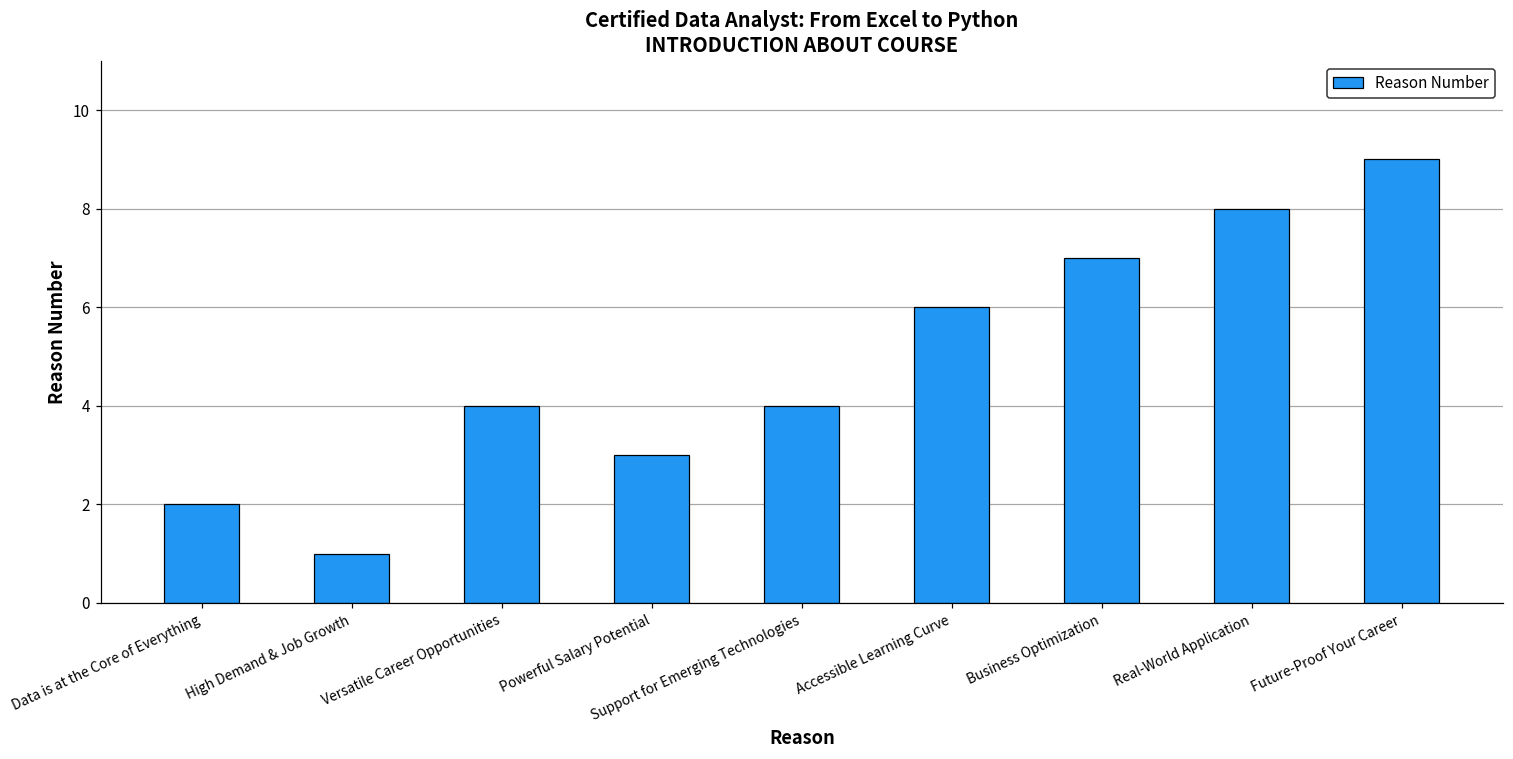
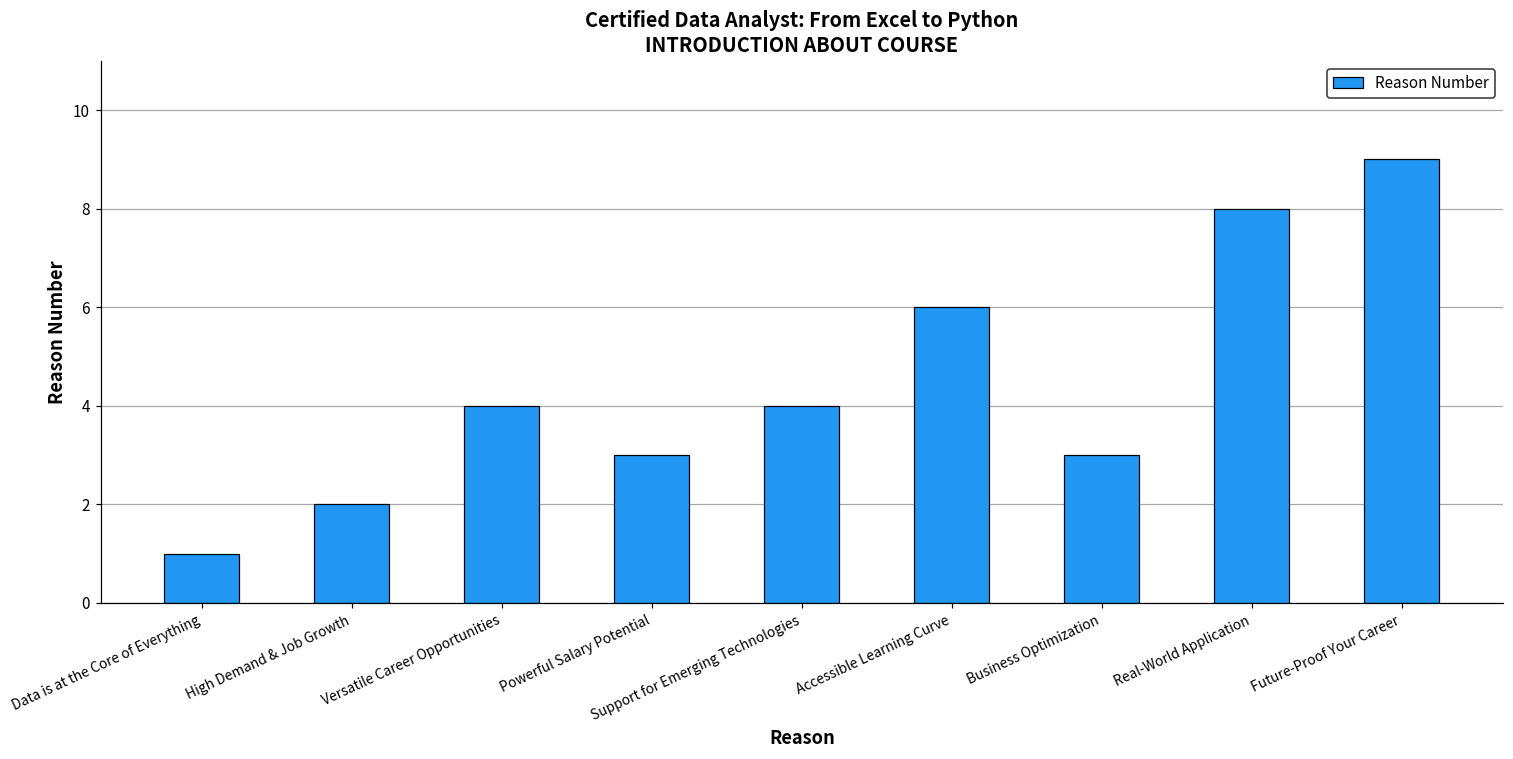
Data is at the Core of Everything: 2 -> 1
High Demand & Job Growth: 1 -> 2
Business Optimization: 7 -> 3
